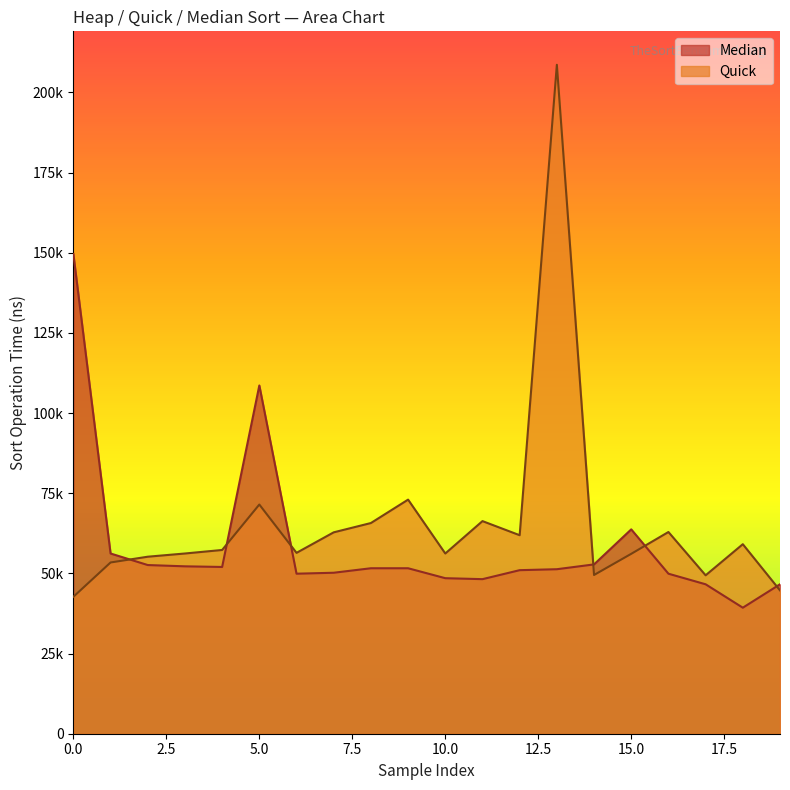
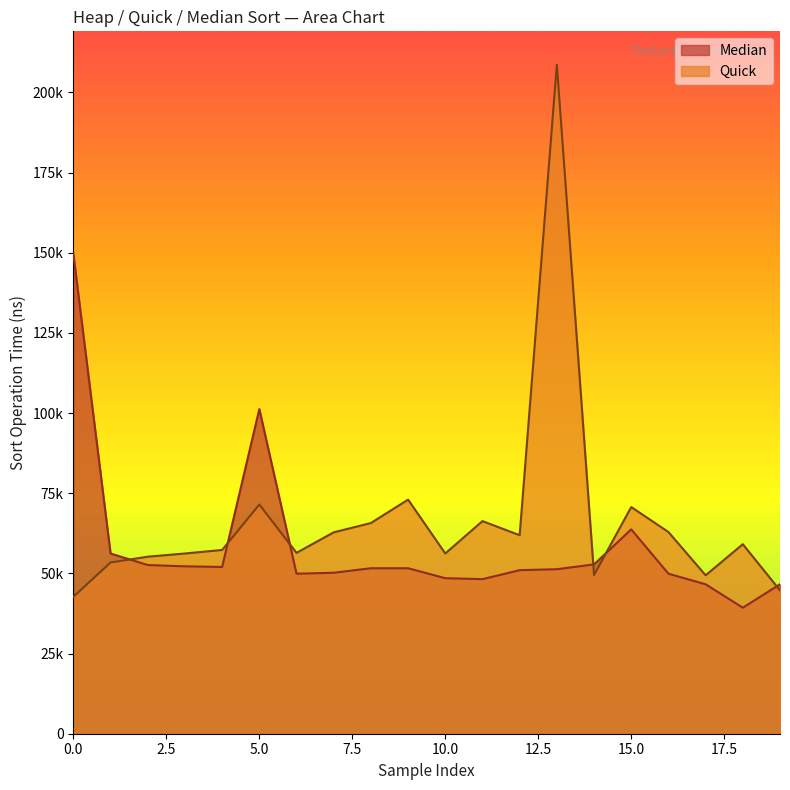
Median, 5.0: 109000 -> 101000
Quick, 15.0: 56000 -> 71000
